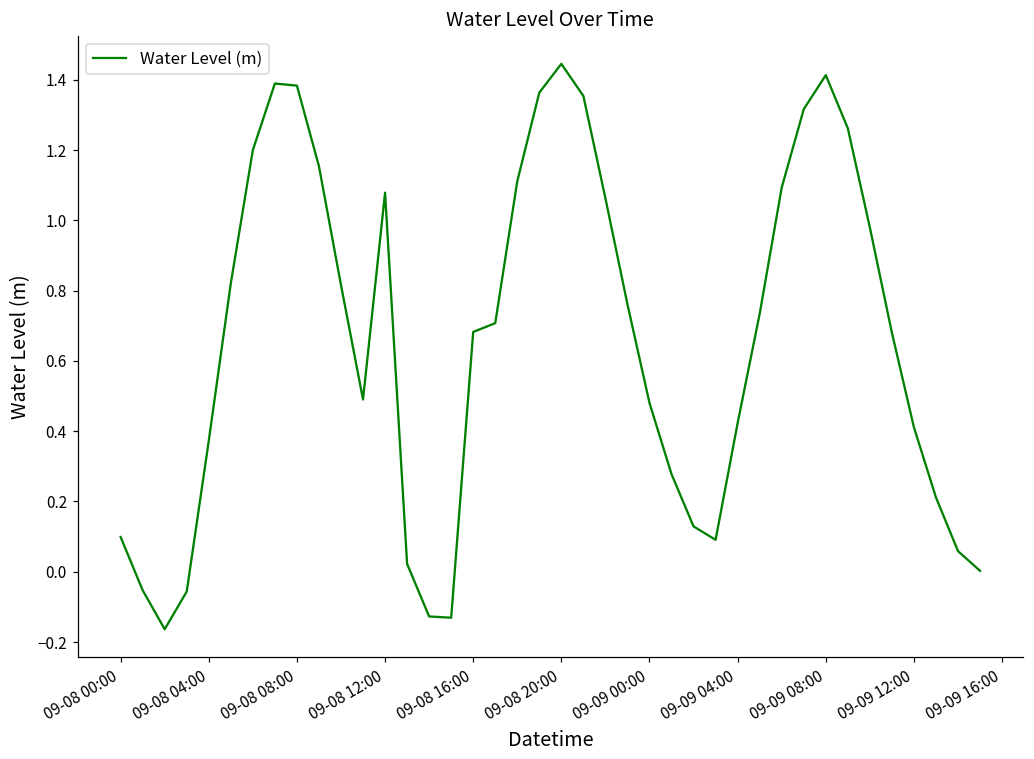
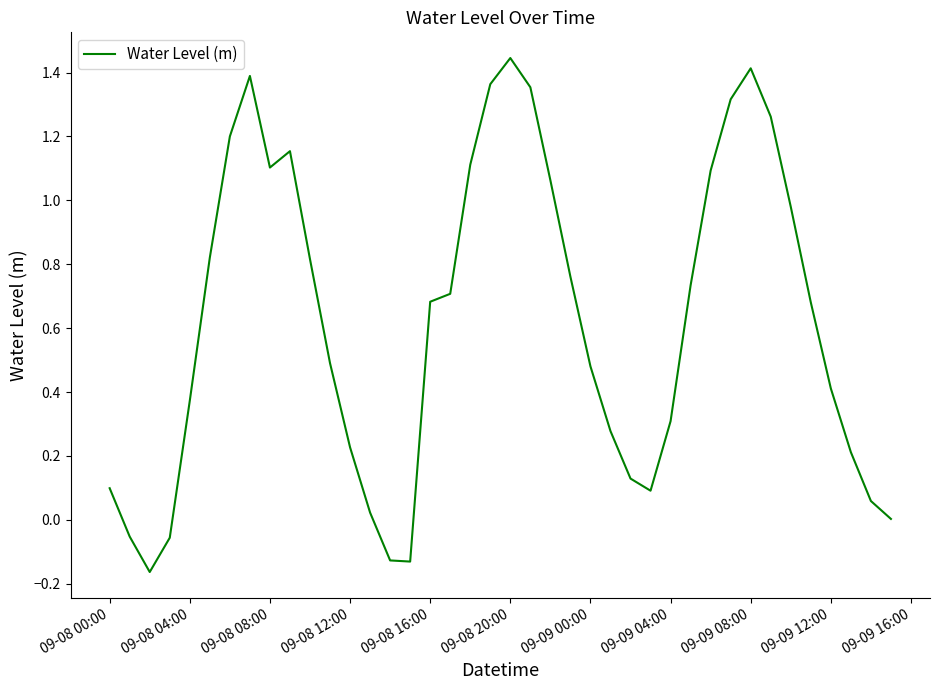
09-08 08:00: 1.38 -> 1.10
09-08 12:00: 1.08 -> 0.23
09-09 04:00: 0.42 -> 0.31
